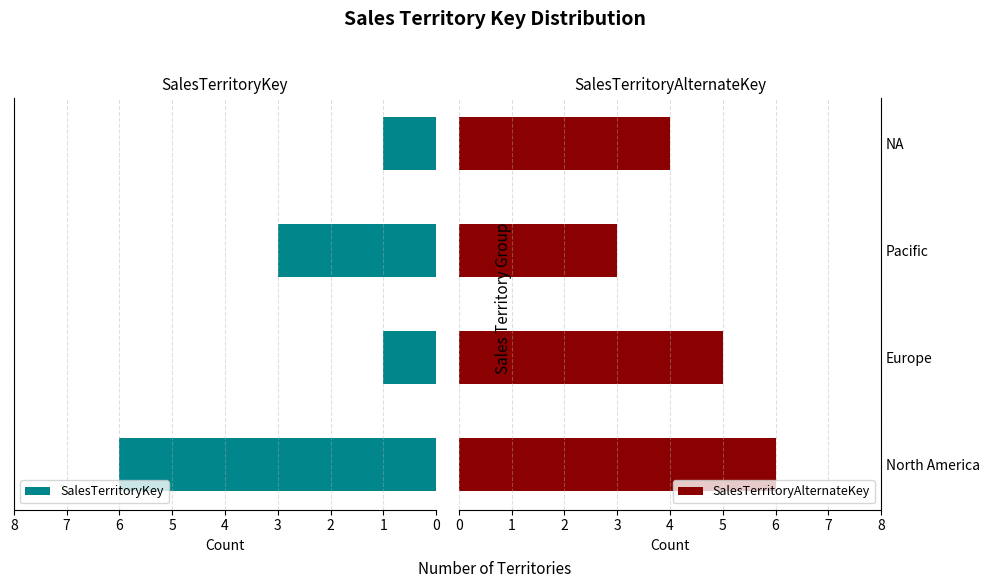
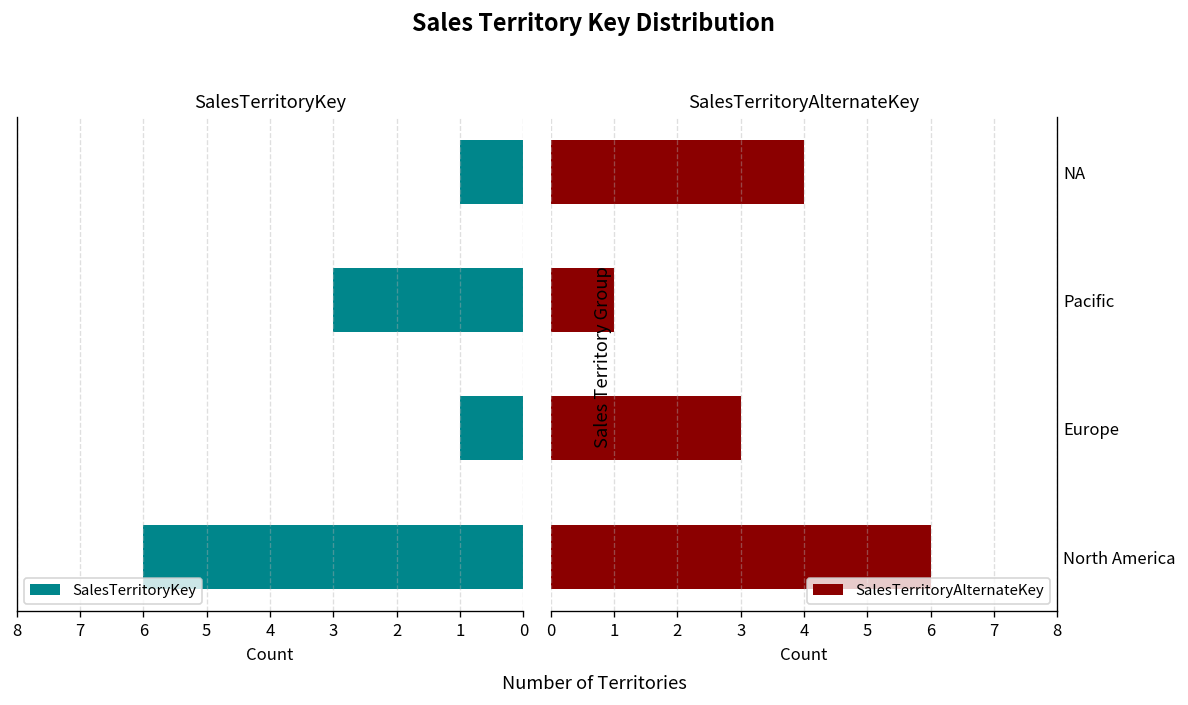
SalesTerritoryAlternateKey, Pacific: 3 -> 1
SalesTerritoryAlternateKey, Europe: 5 -> 3
